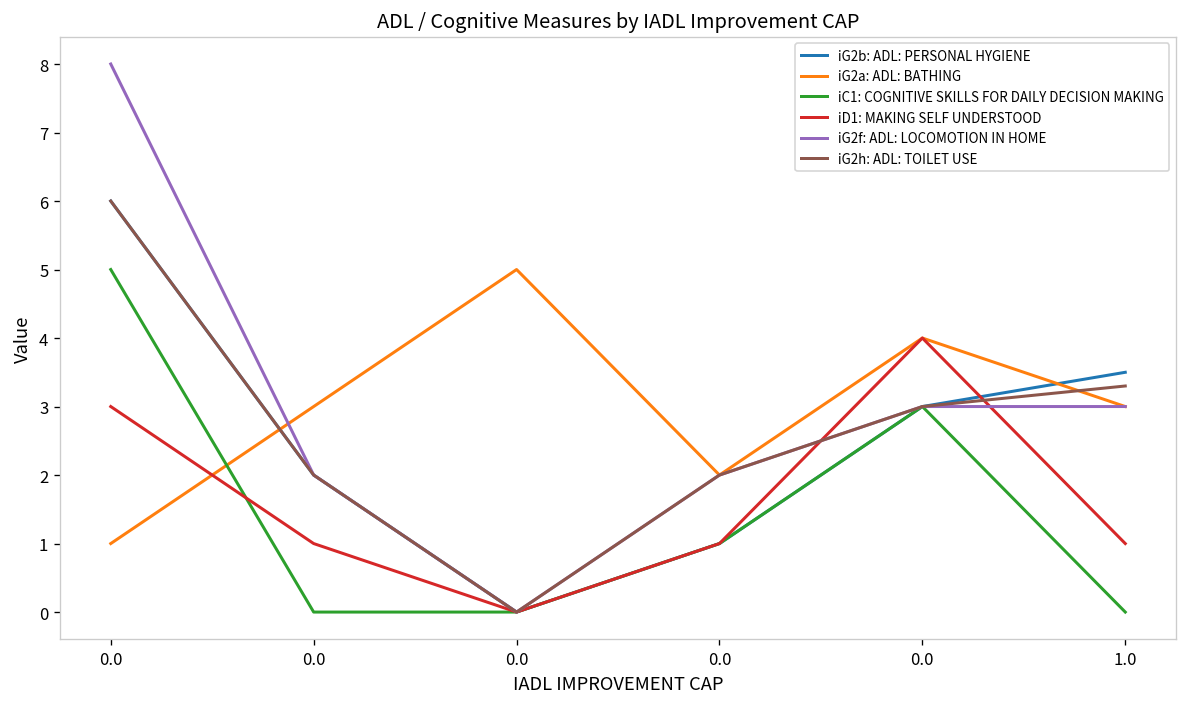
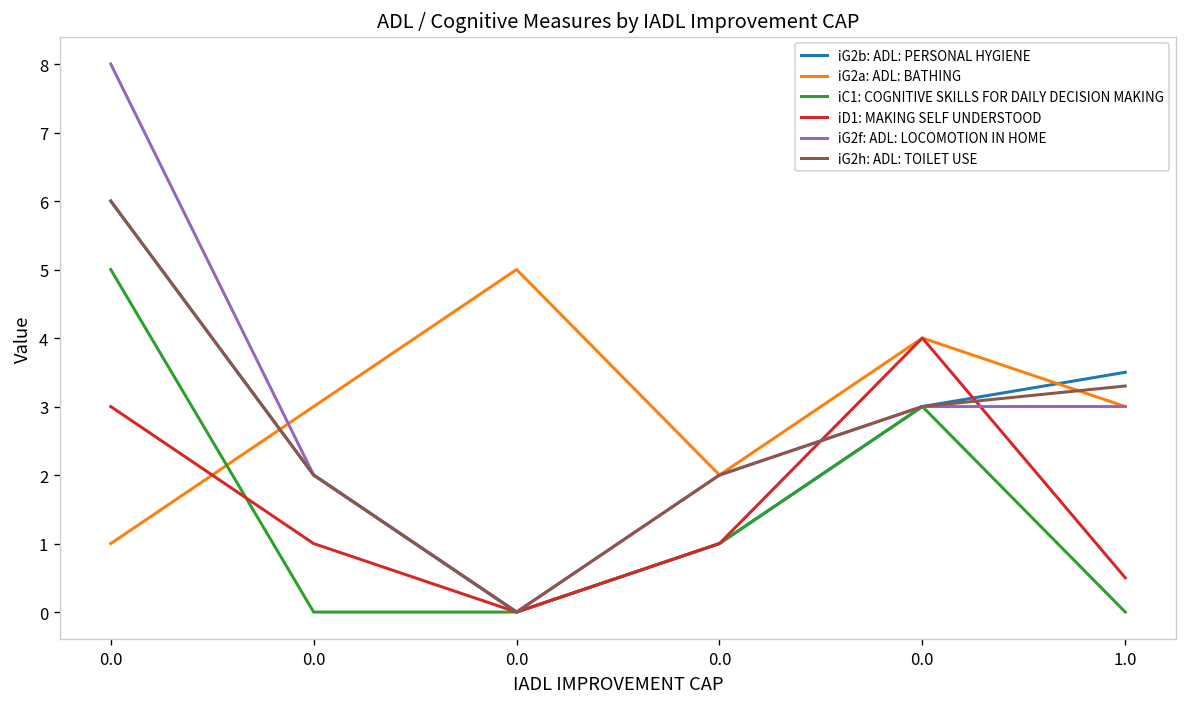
iD1: MAKING SELF UNDERSTOOD, 1.0: 1.0 -> 0.5
